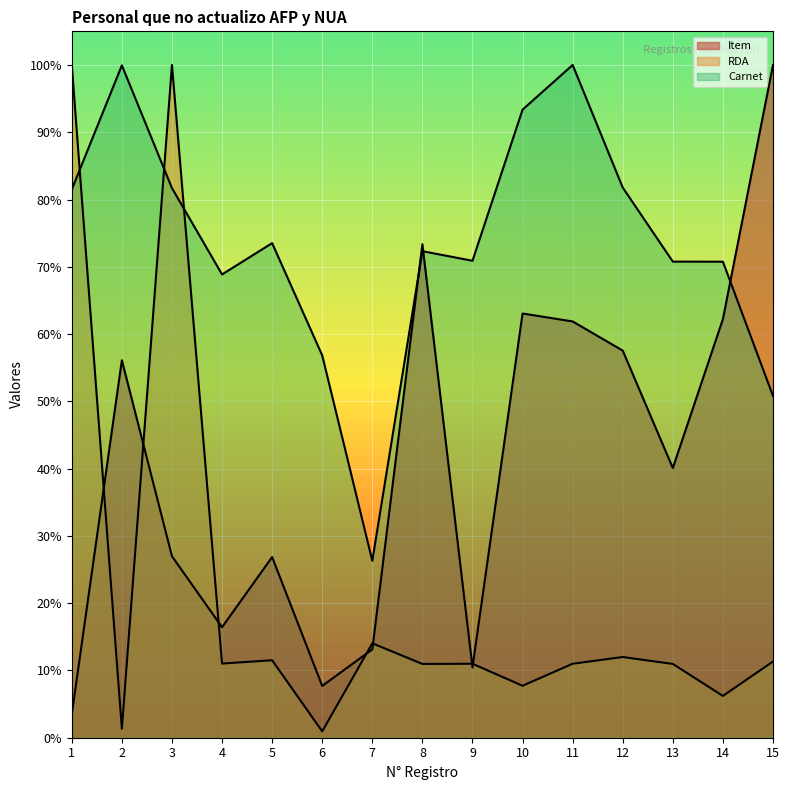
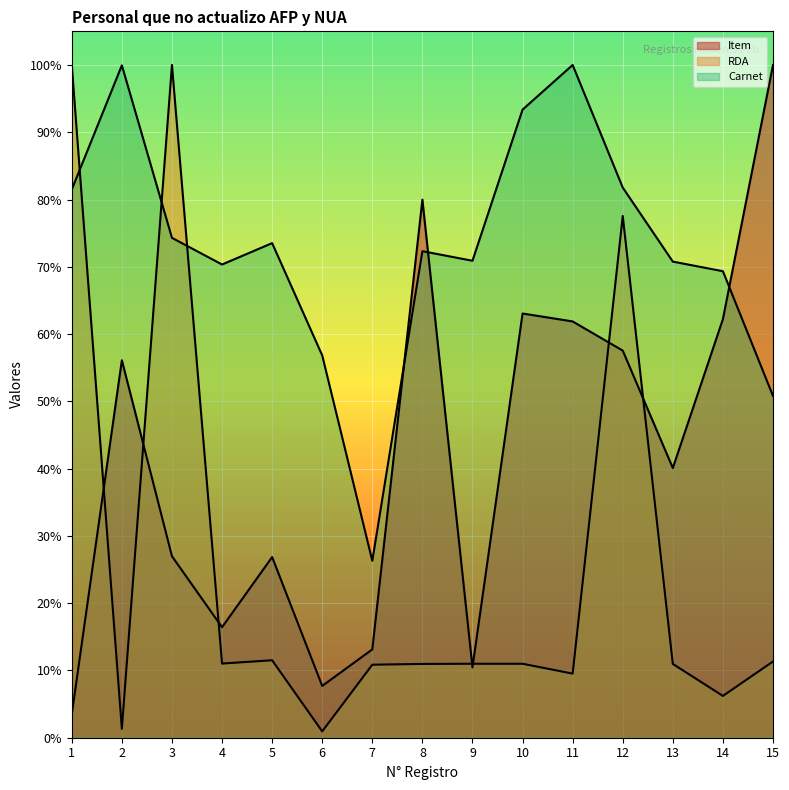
Carnet, 3: 82% -> 74%
Carnet, 4: 69% -> 70%
RDA, 7: 14% -> 11%
Item, 8: 73% -> 80%
RDA, 10: 8% -> 11%
RDA, 11: 11% -> 10%
RDA, 12: 12% -> 78%
Carnet, 14: 71% -> 69%
